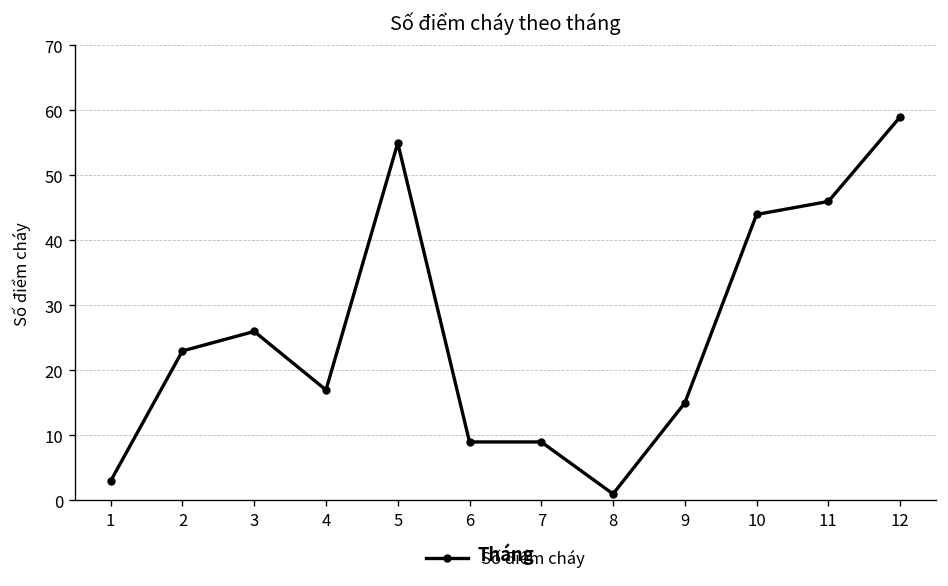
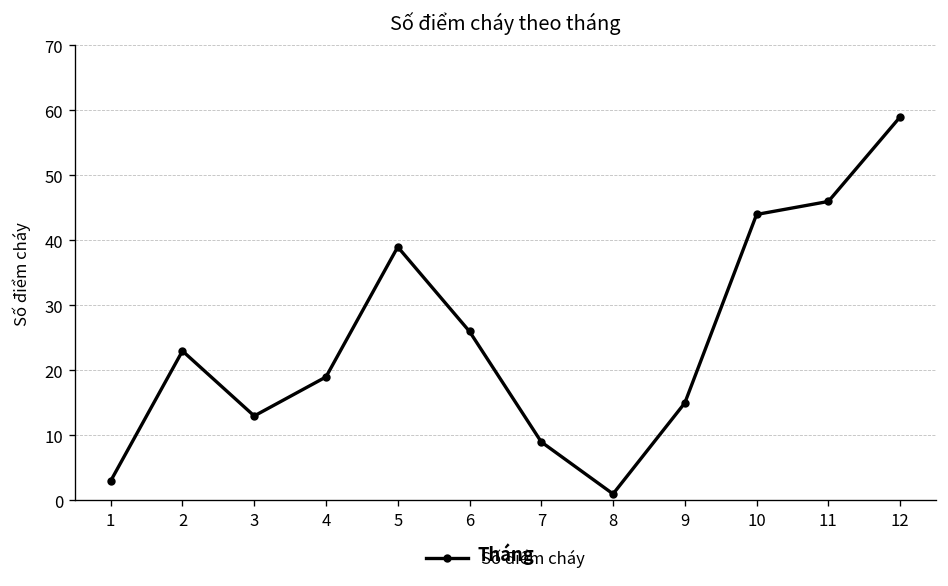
3: 26 -> 13
4: 17 -> 19
5: 55 -> 39
6: 9 -> 26
